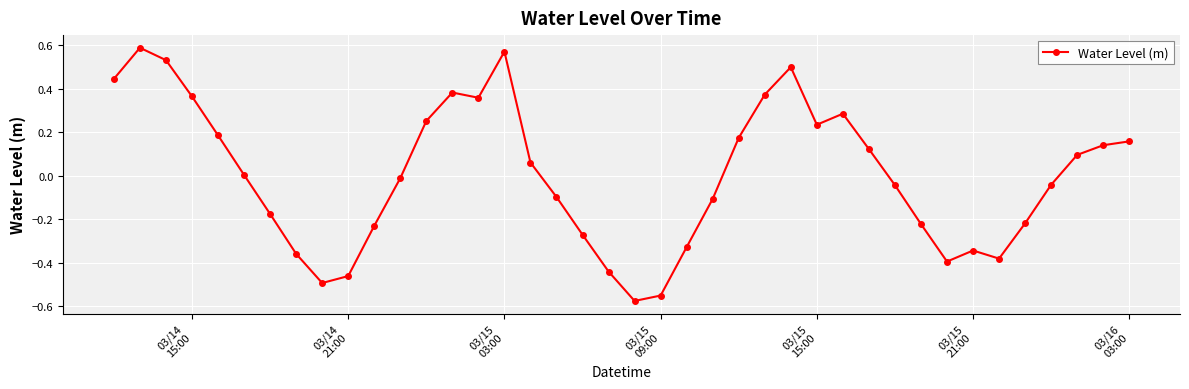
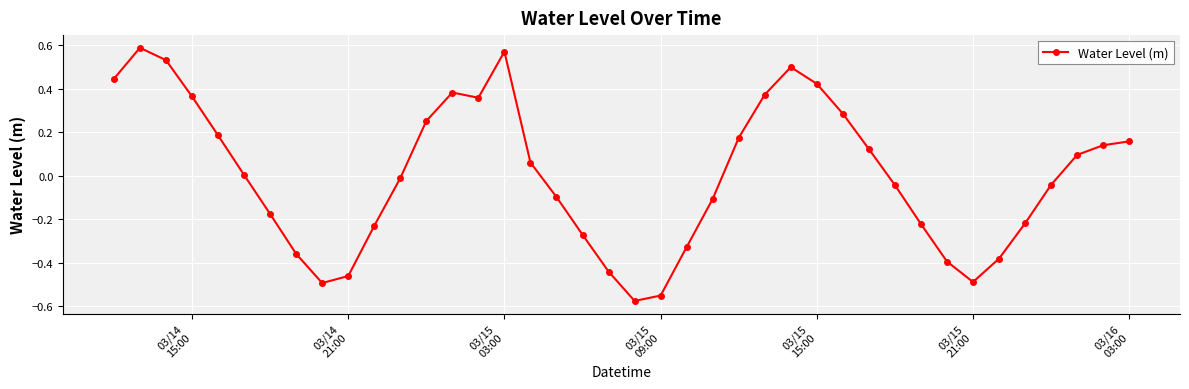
03/15 15:00: 0.23 -> 0.42
03/15 21:00: -0.34 -> -0.49
